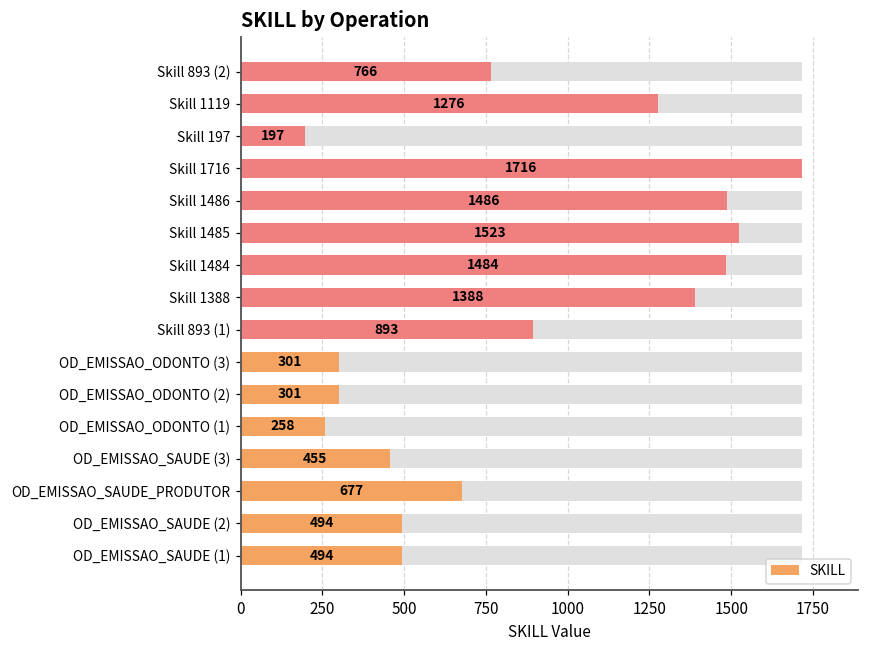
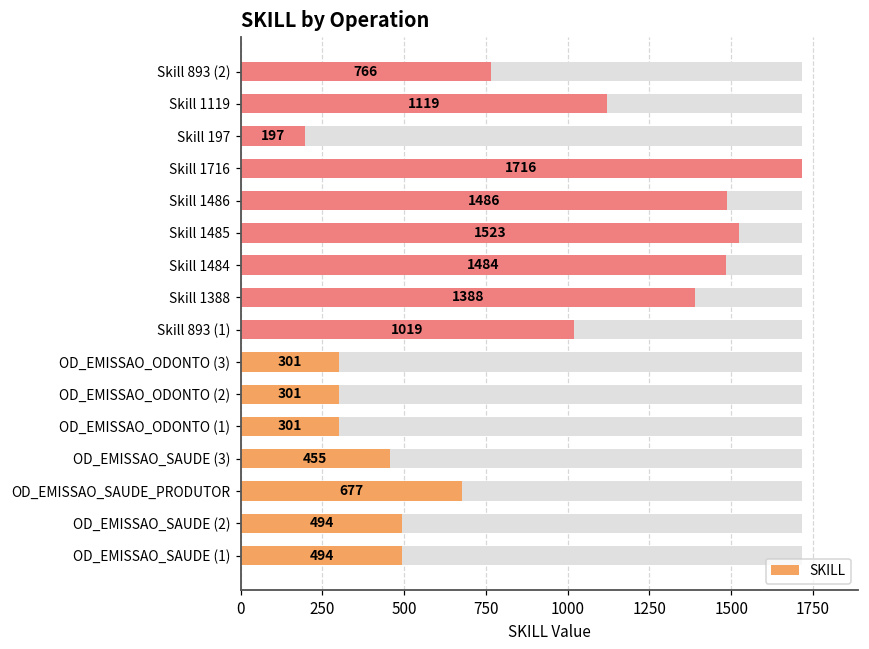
SKILL, Skill 1119: 1276 -> 1119
SKILL, Skill 893 (1): 893 -> 1019
SKILL, OD_EMISSAO_ODONTO (1): 258 -> 301
